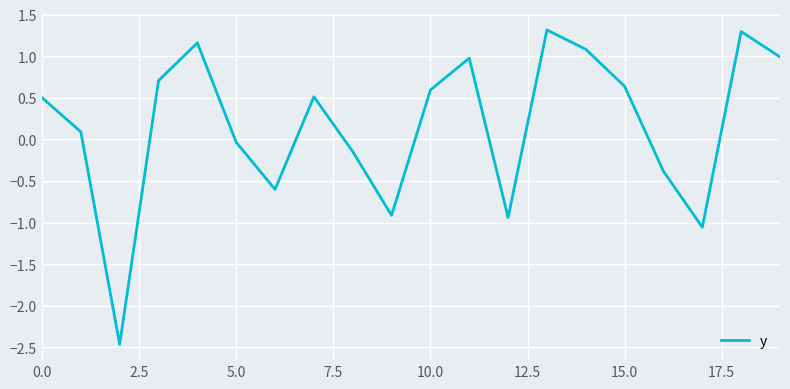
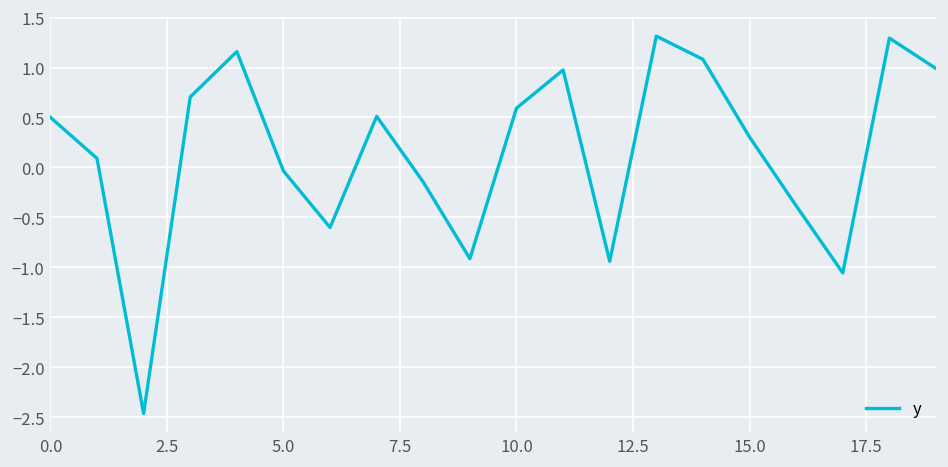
15.0: 0.6 -> 0.3
